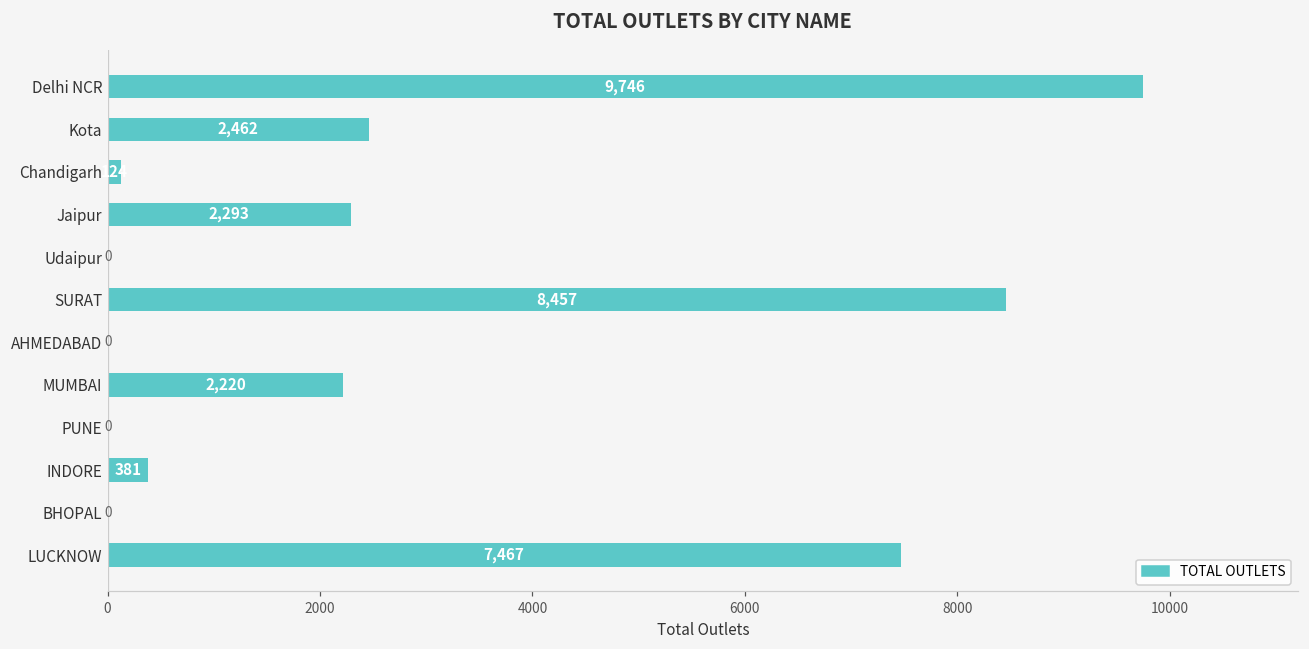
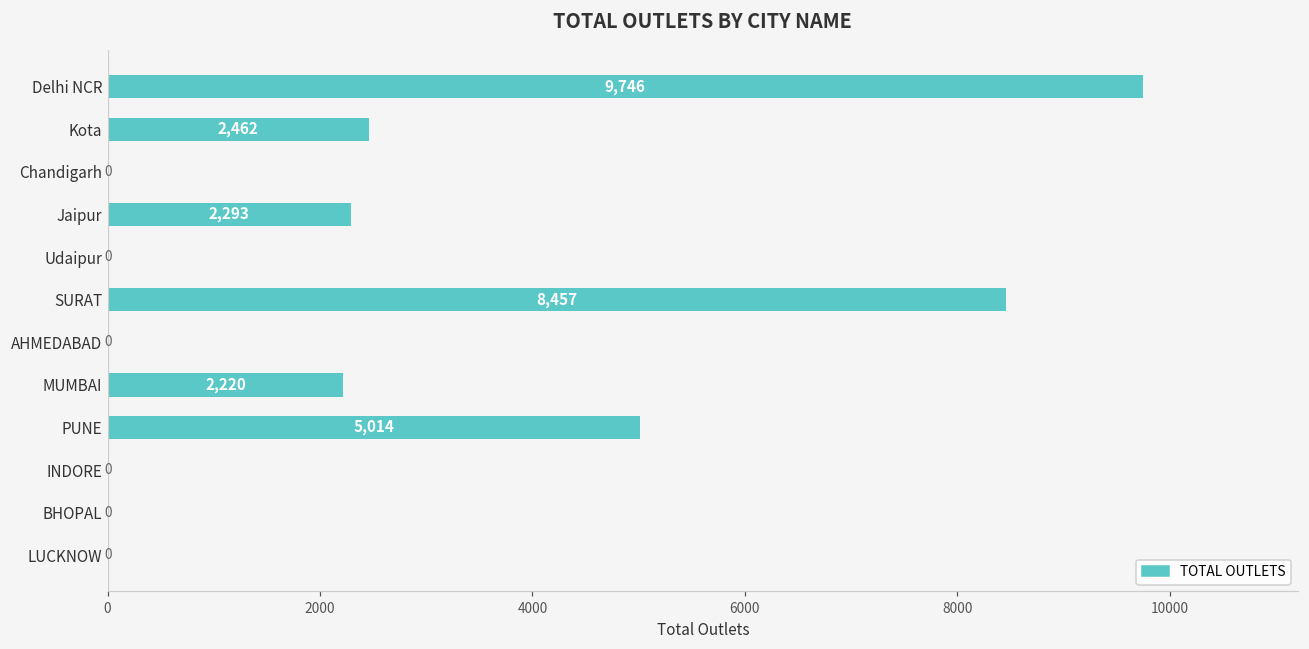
Chandigarh: 100 -> 0
PUNE: 0 -> 5,014
INDORE: 381 -> 0
LUCKNOW: 7,467 -> 0
